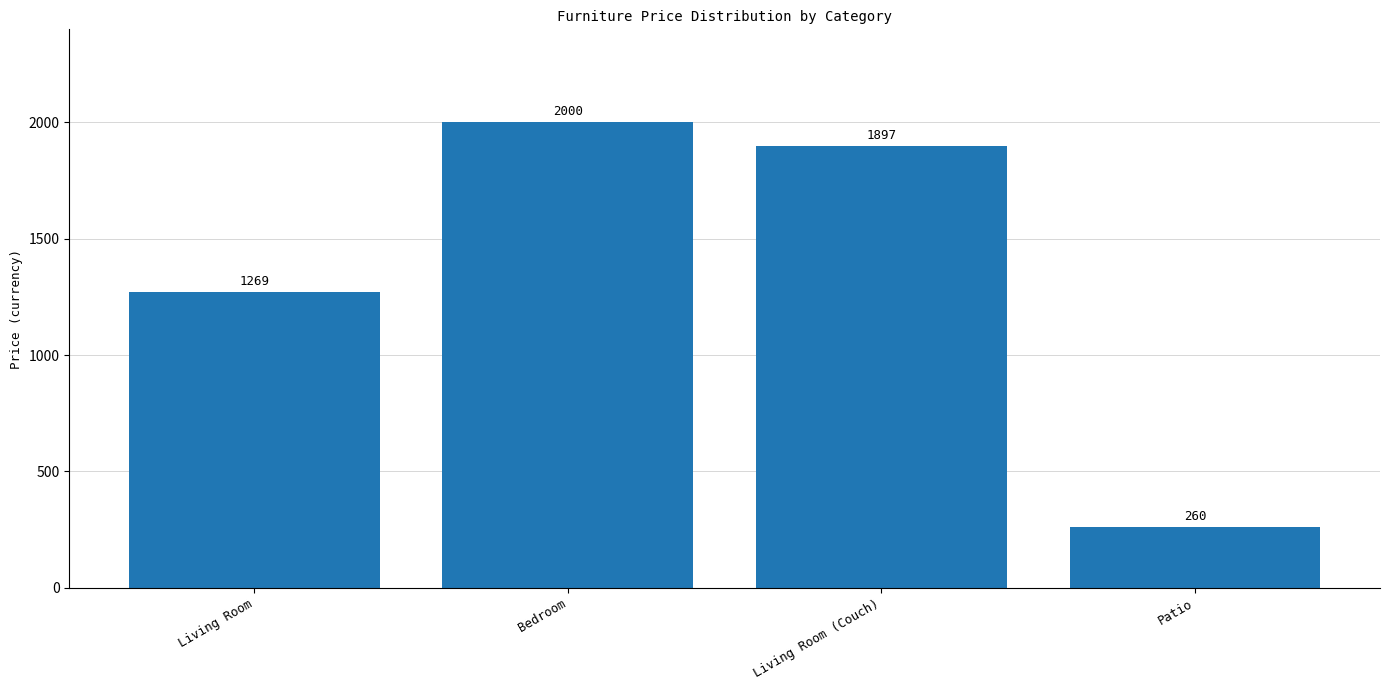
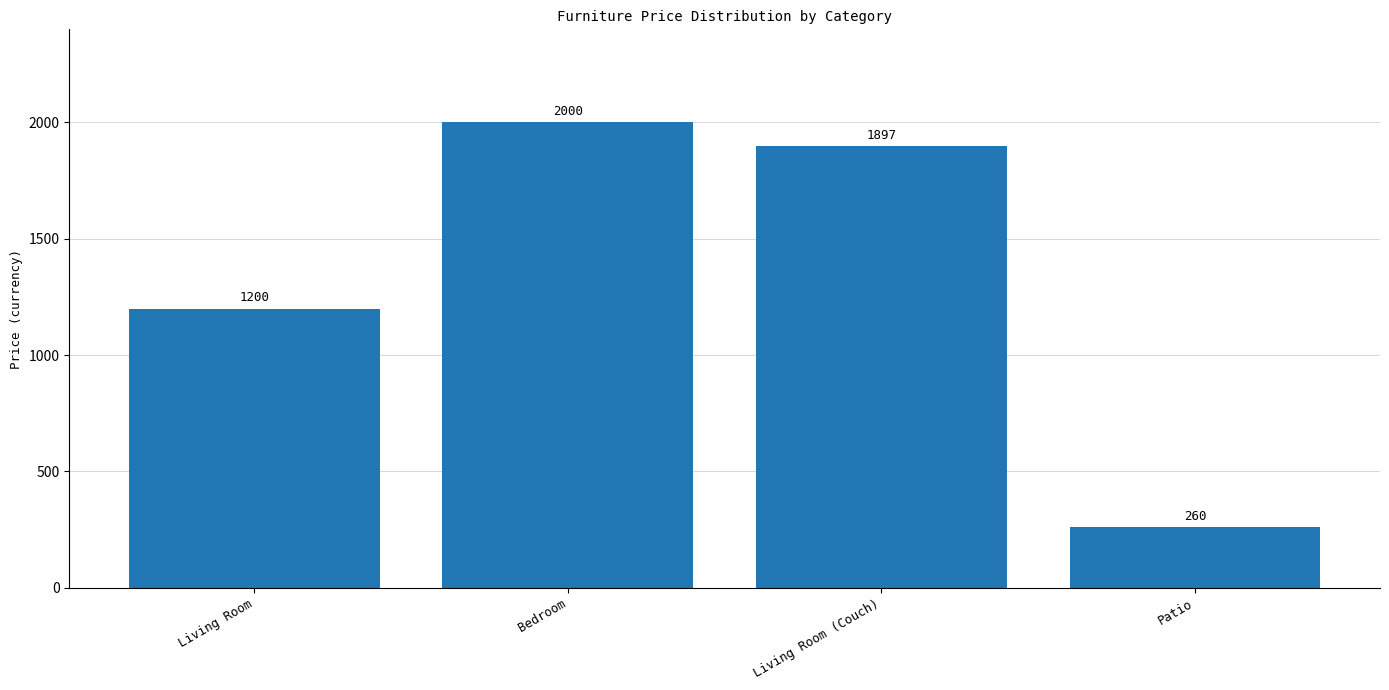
Living Room: 1269 -> 1200
